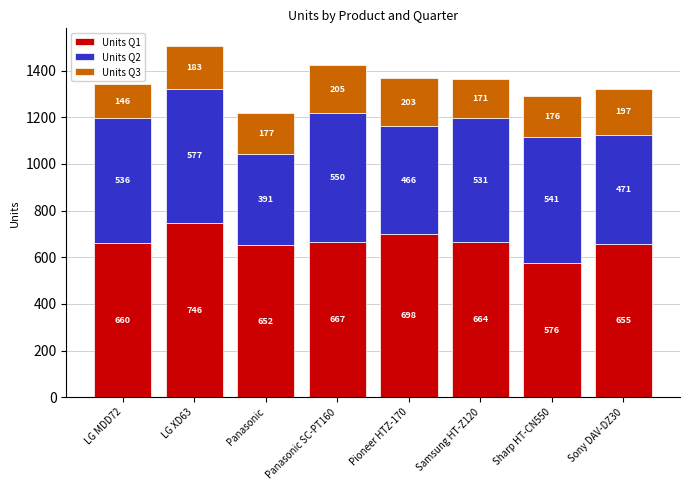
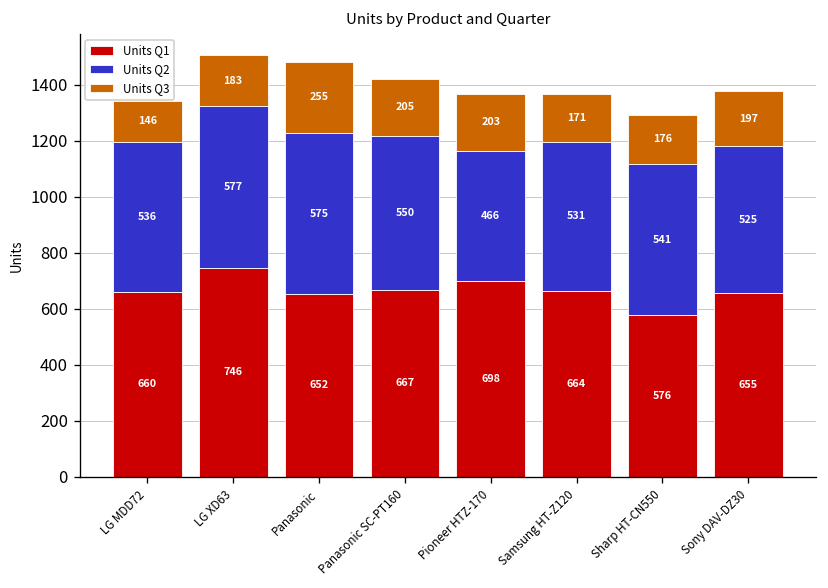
Units Q2, Panasonic: 391 -> 575
Units Q3, Panasonic: 177 -> 255
Units Q2, Sony DAV-DZ30: 471 -> 525
